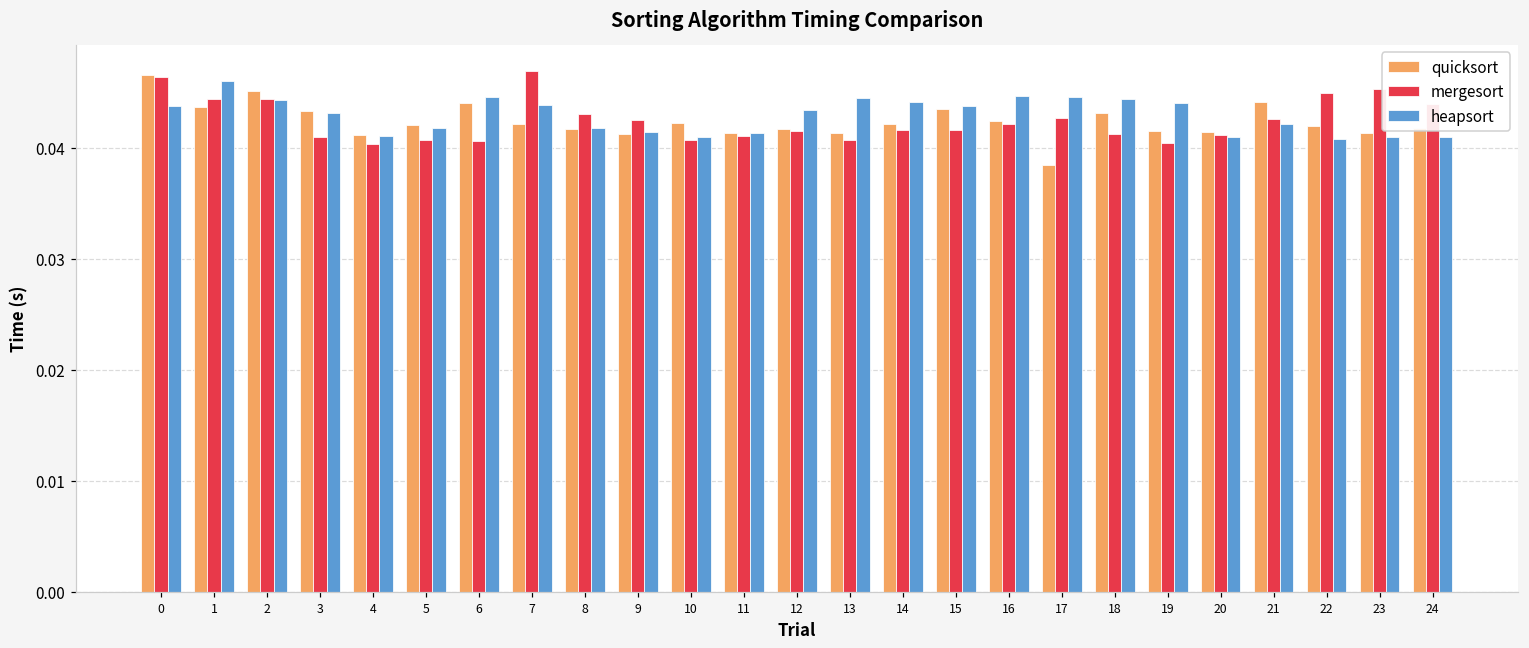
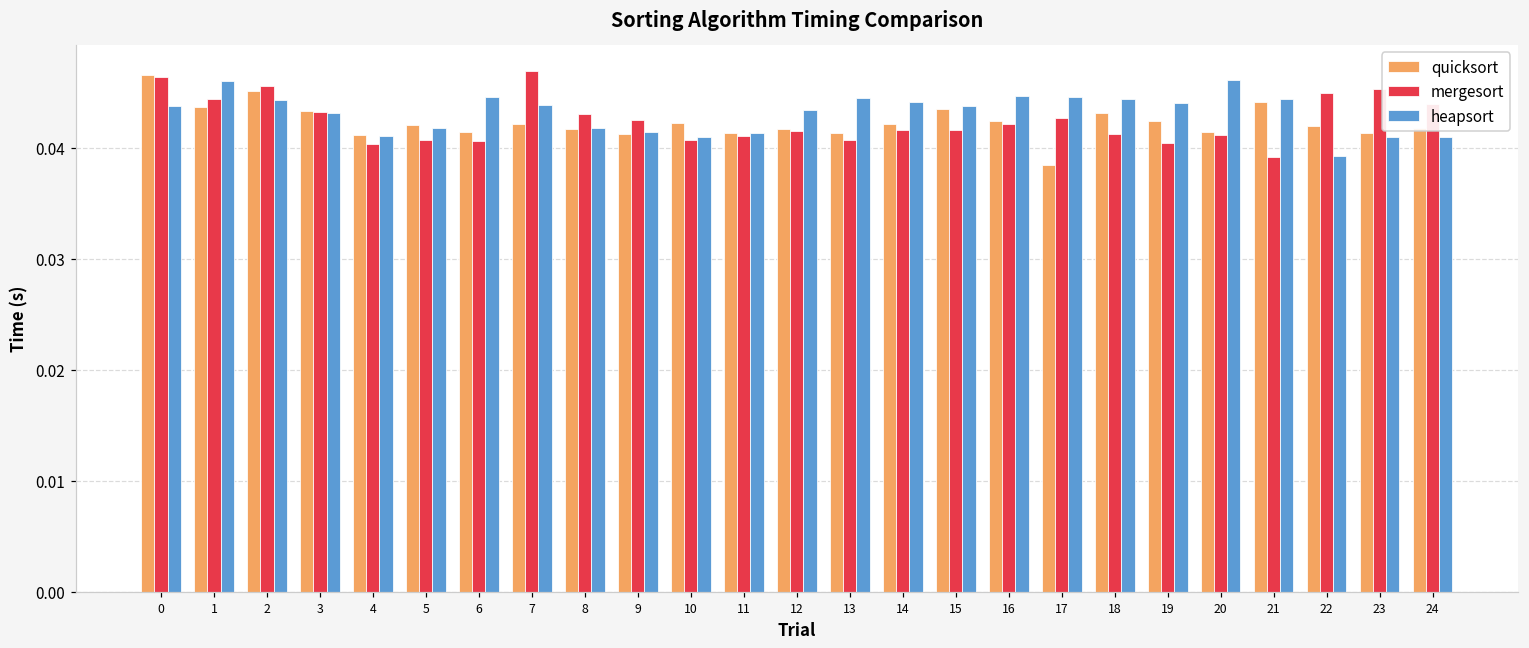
mergesort, 2: 0.0444 -> 0.0456
mergesort, 3: 0.0410 -> 0.0432
quicksort, 6: 0.0440 -> 0.0415
quicksort, 19: 0.0416 -> 0.0425
heapsort, 20: 0.0410 -> 0.0461
mergesort, 21: 0.0426 -> 0.0392
heapsort, 21: 0.0422 -> 0.0444
heapsort, 22: 0.0408 -> 0.0393
